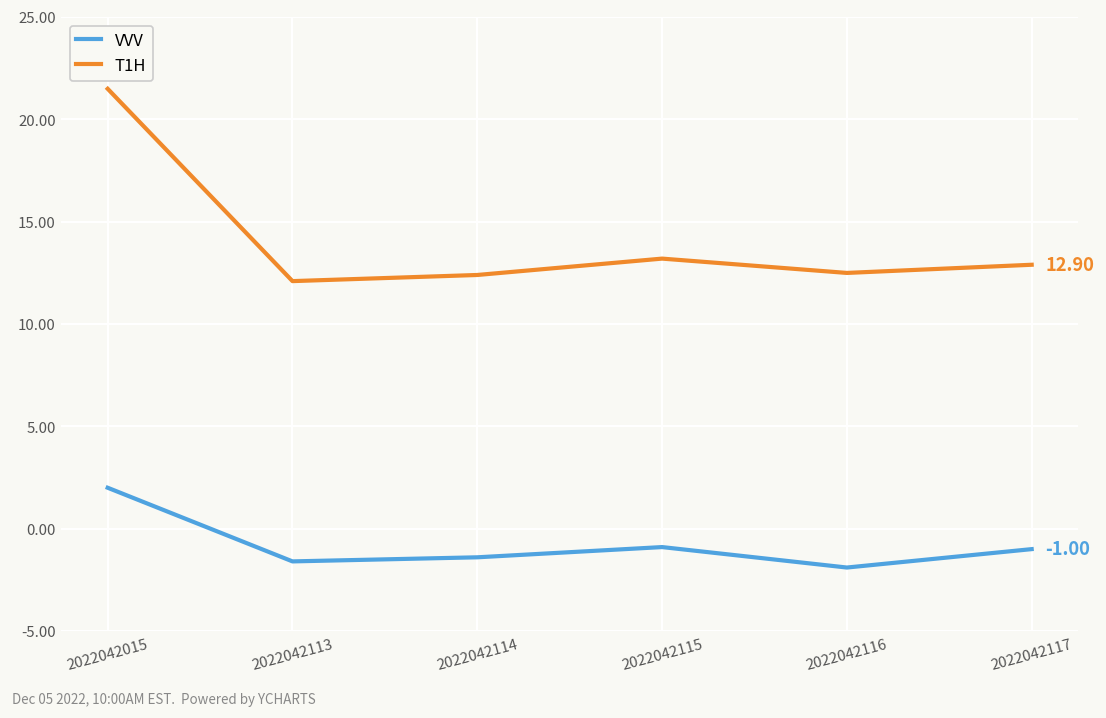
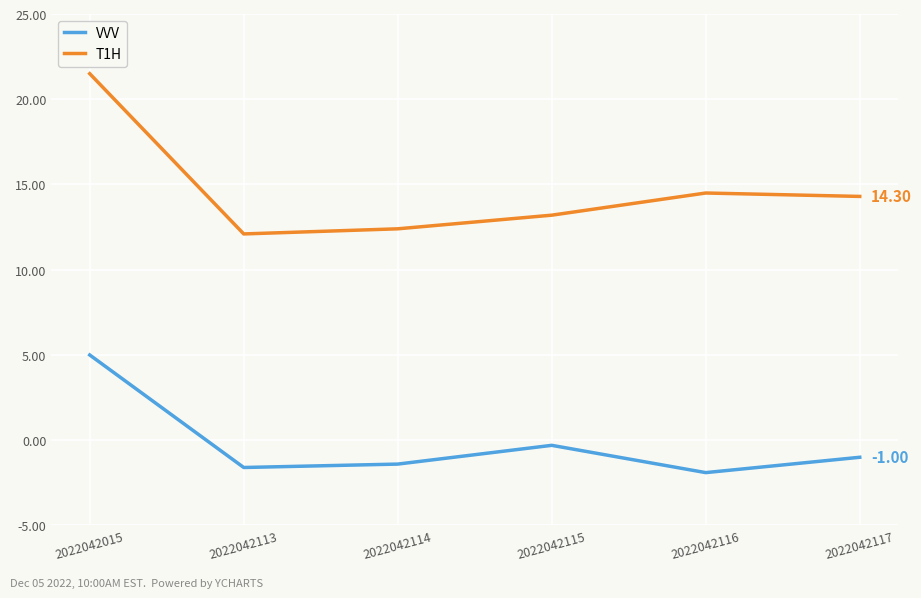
VVV, 2022042015: 2 -> 5
VVV, 2022042115: -0.9 -> -0.3
T1H, 2022042116: 12.5 -> 14.5
T1H, 2022042117: 12.90 -> 14.30
